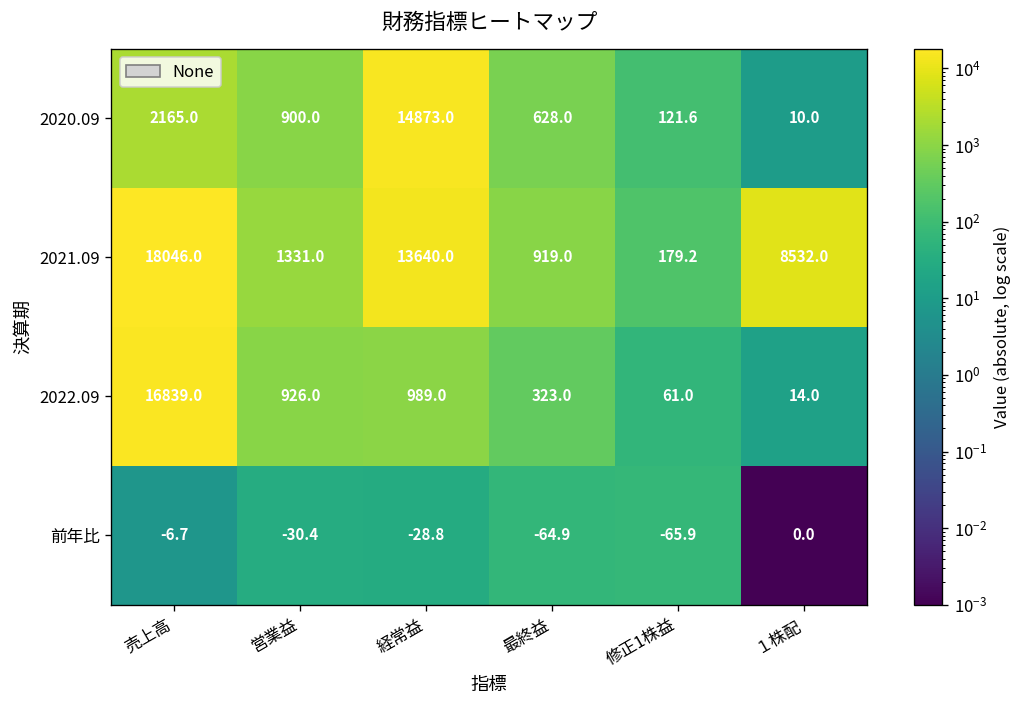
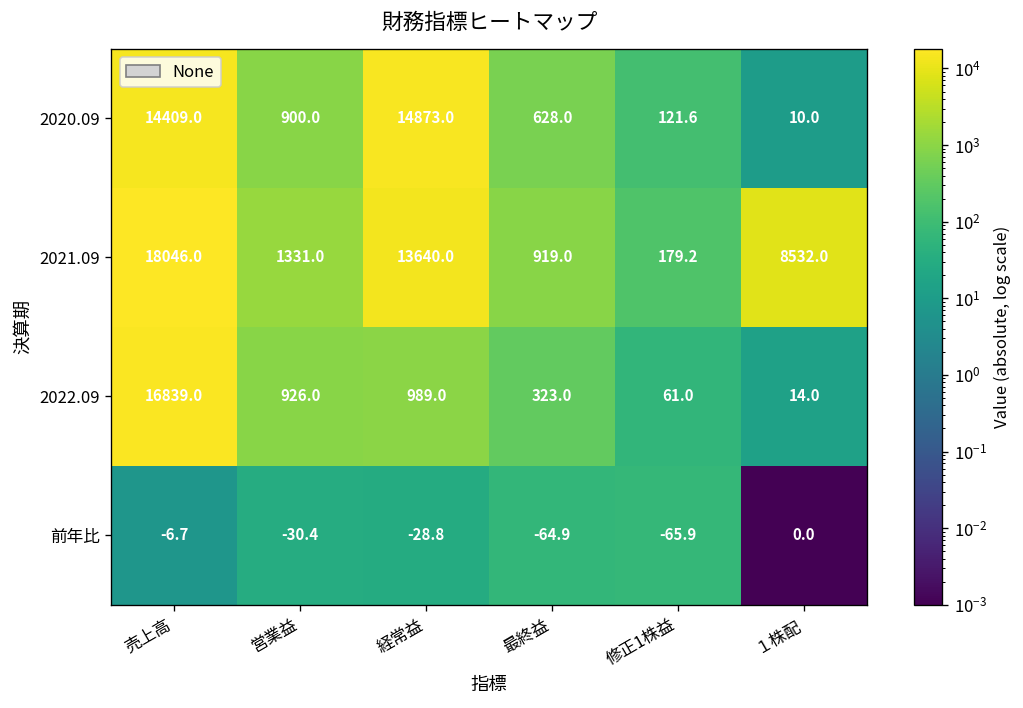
2020.09, 売上高: 2165.0 -> 14409.0
